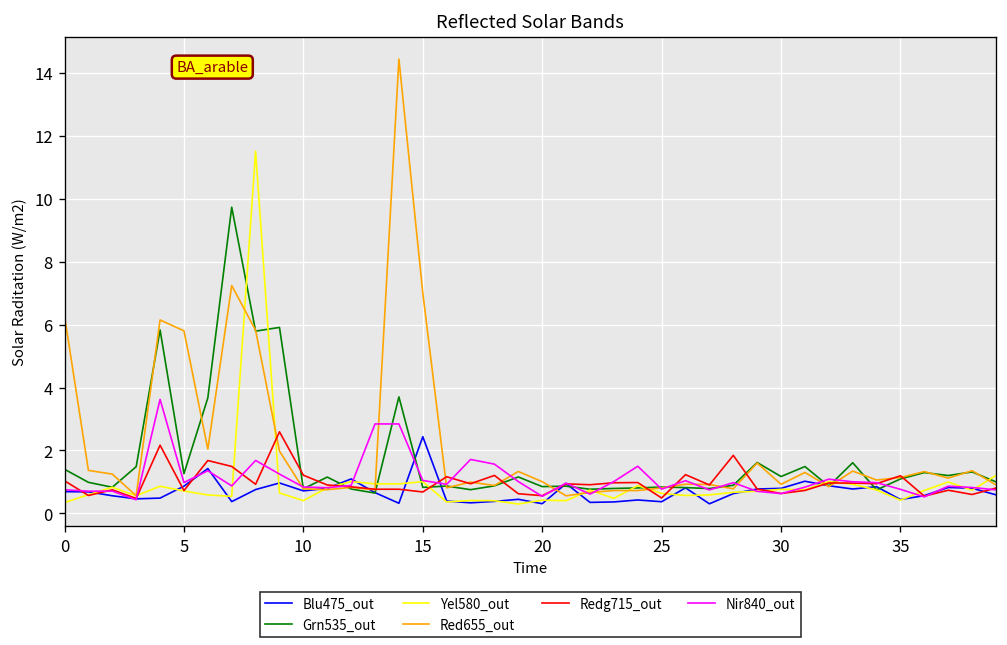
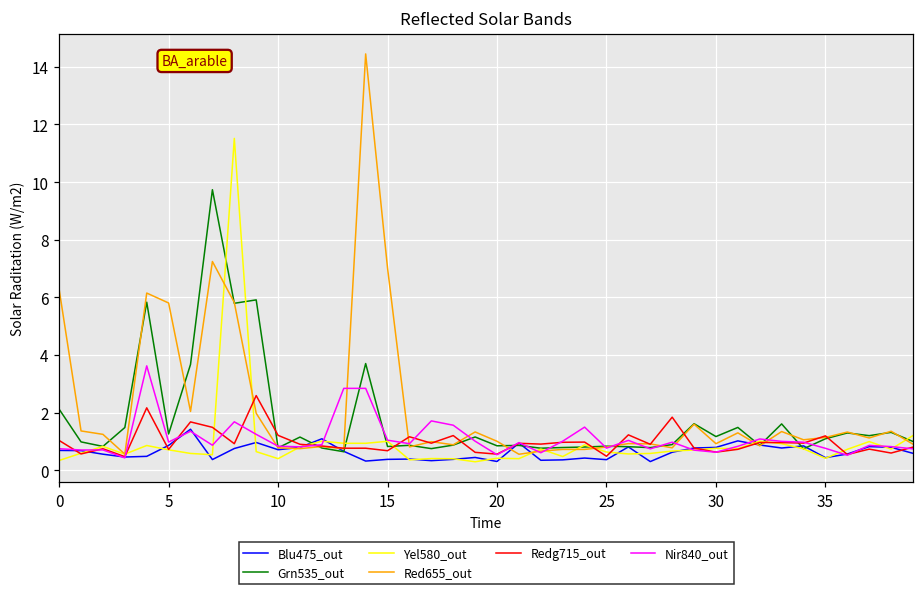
Grn535_out, 0: 1.4 -> 2.1
Blu475_out, 15: 2.4 -> 0.4
